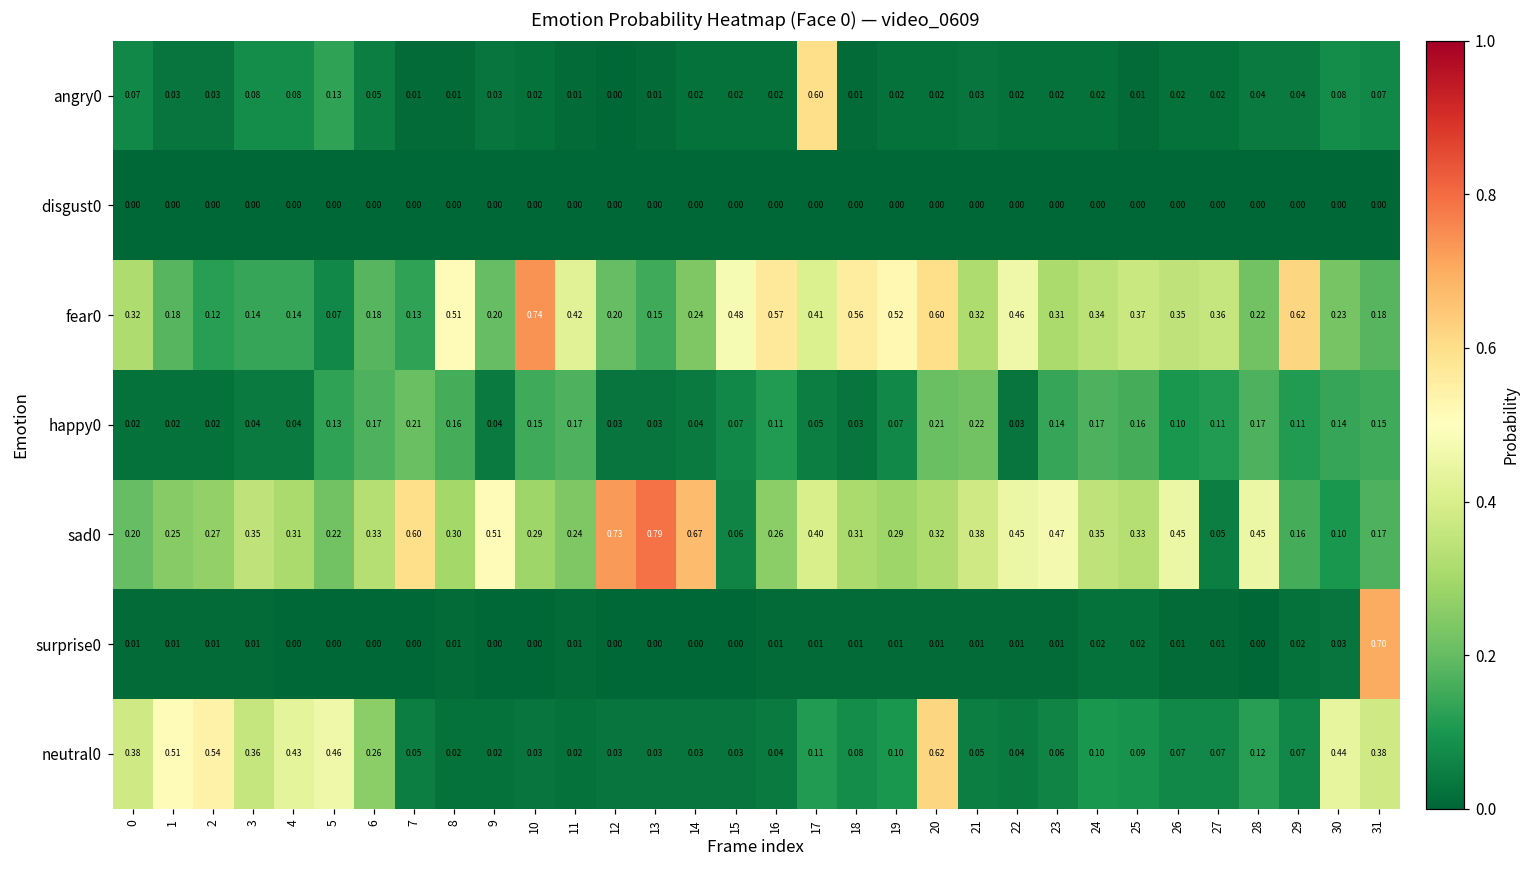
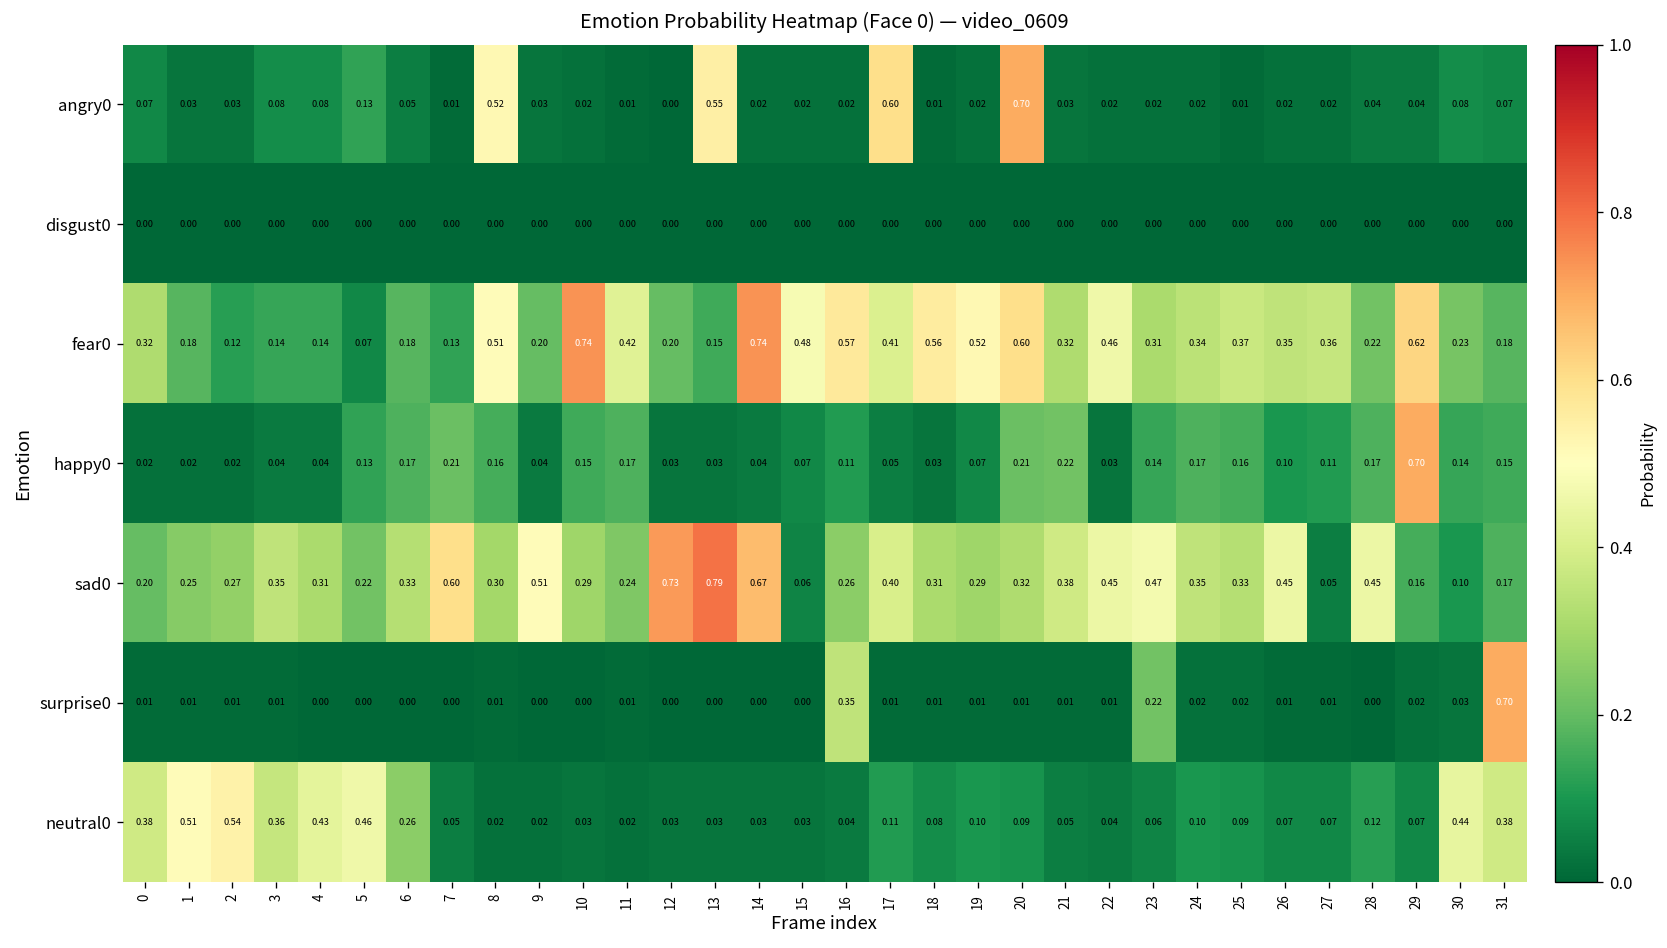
angry0, 8: 0.01 -> 0.52
angry0, 13: 0.01 -> 0.55
angry0, 20: 0.02 -> 0.70
fear0, 14: 0.24 -> 0.74
happy0, 29: 0.11 -> 0.70
surprise0, 16: 0.01 -> 0.35
surprise0, 23: 0.01 -> 0.22
neutral0, 20: 0.62 -> 0.09
